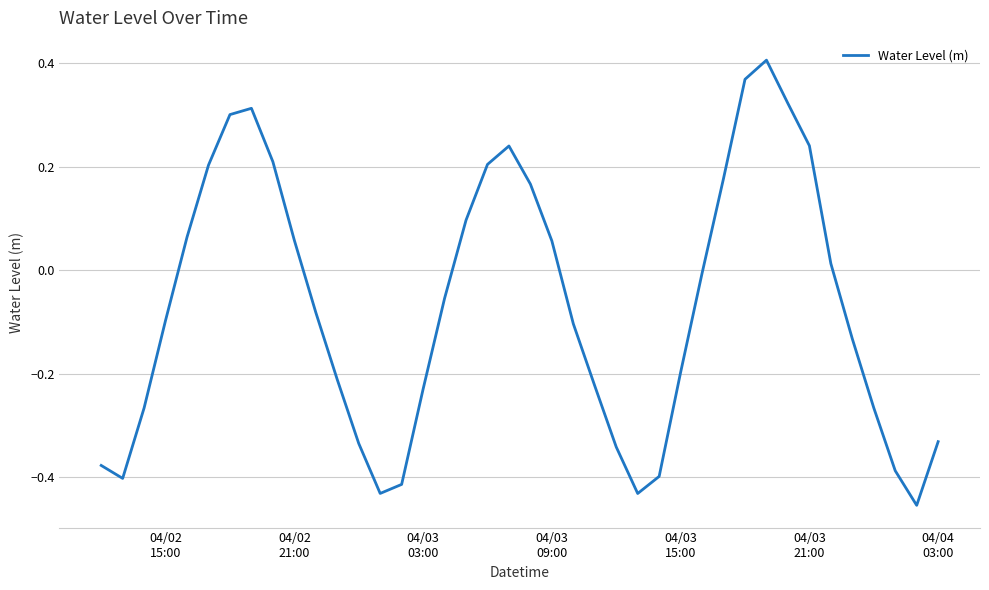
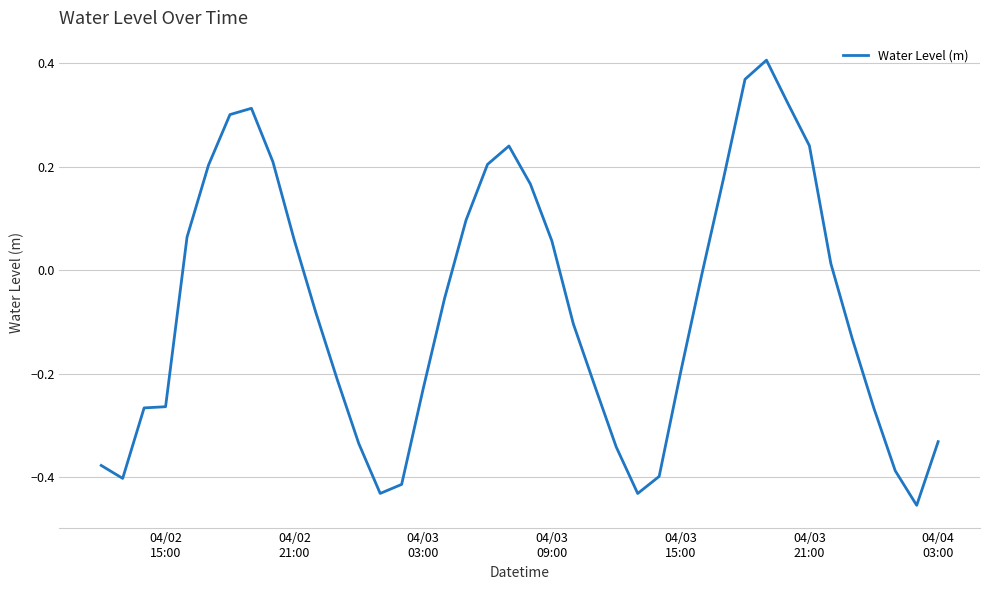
04/02 15:00: -0.10 -> -0.26
